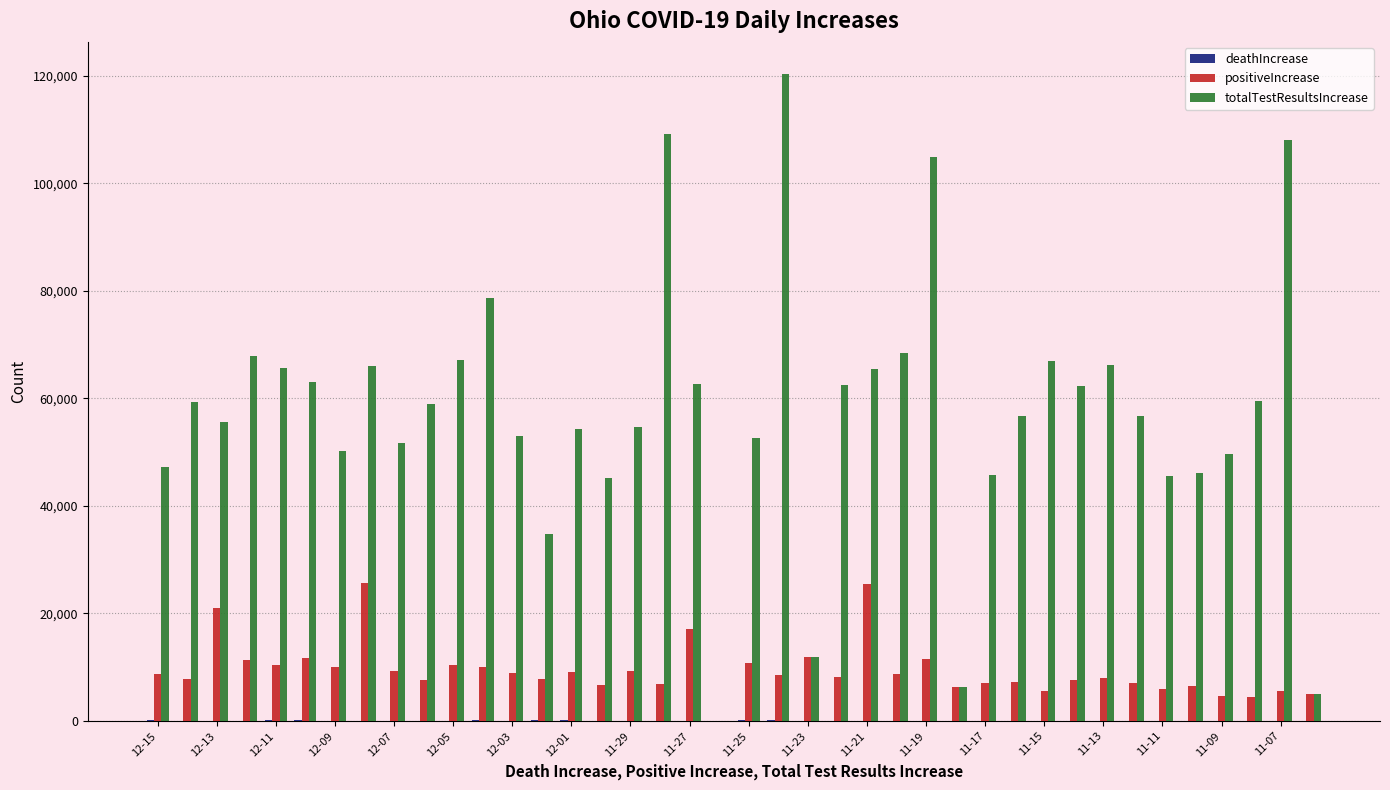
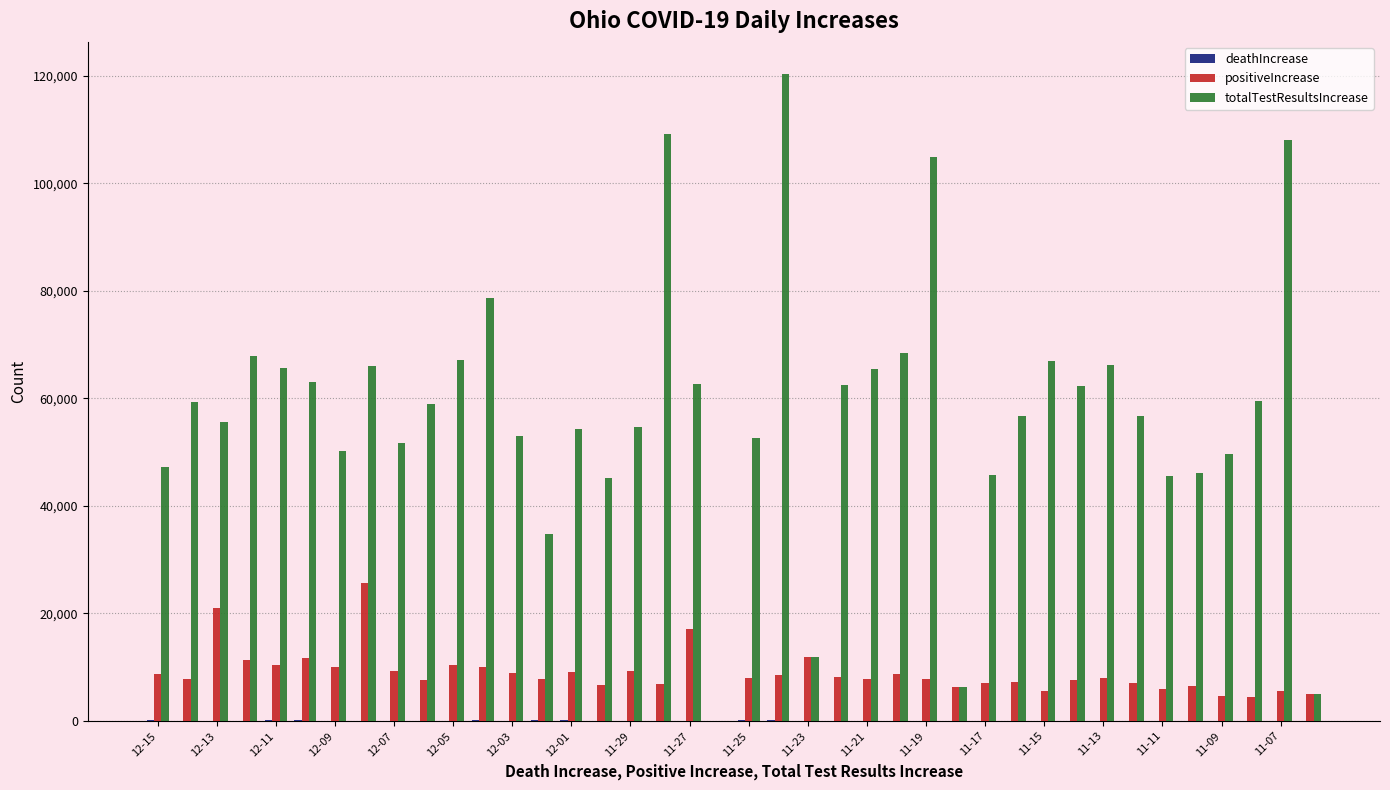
positiveIncrease, 11-25: 11,000 -> 8,000
positiveIncrease, 11-21: 25,000 -> 8,000
positiveIncrease, 11-19: 12,000 -> 8,000
